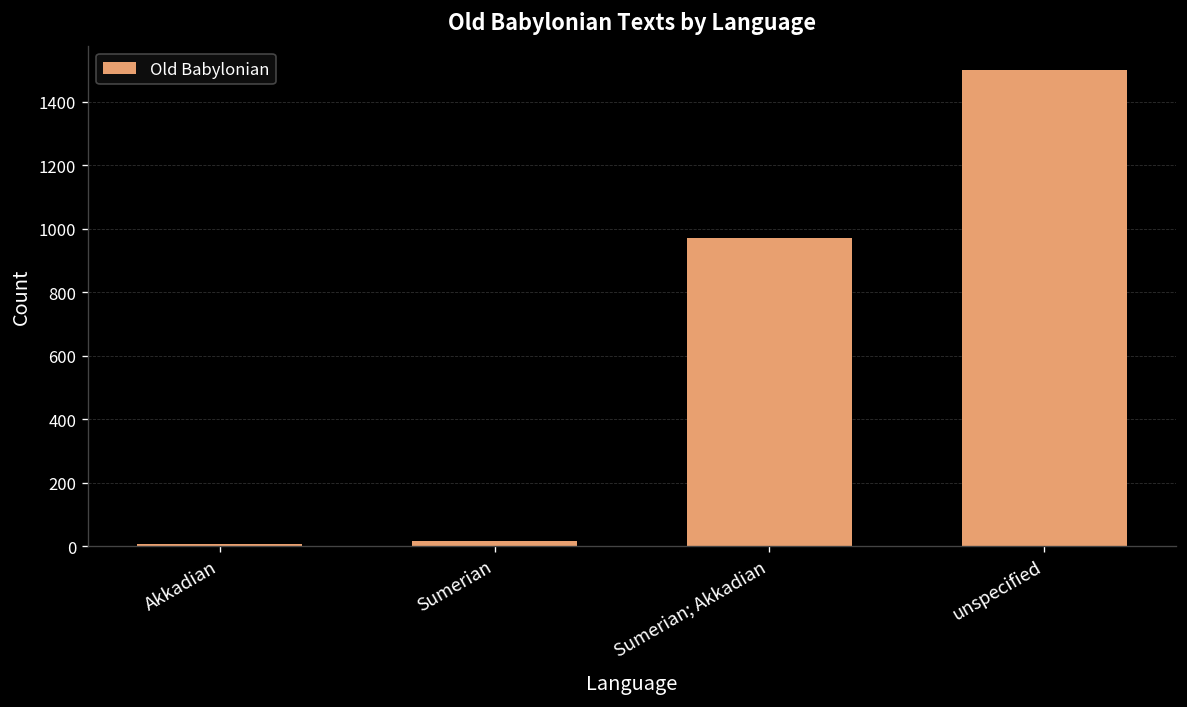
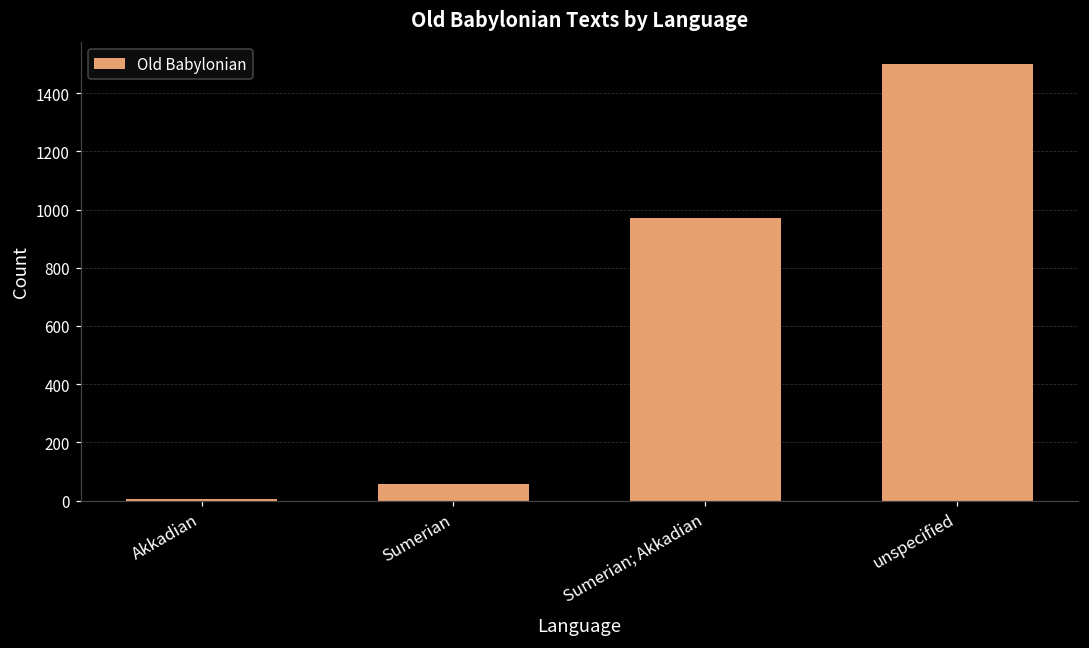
Sumerian: 20 -> 60
